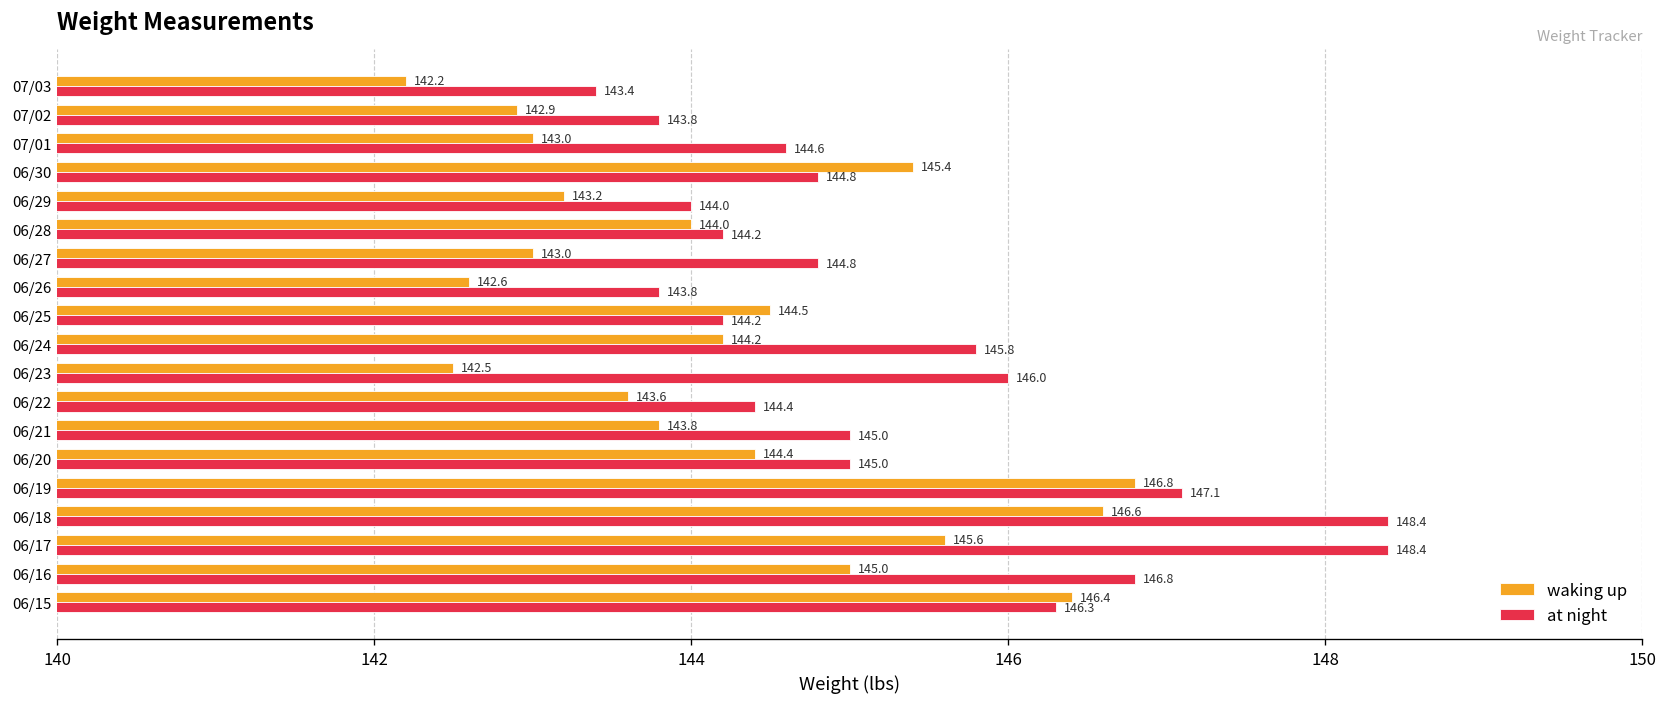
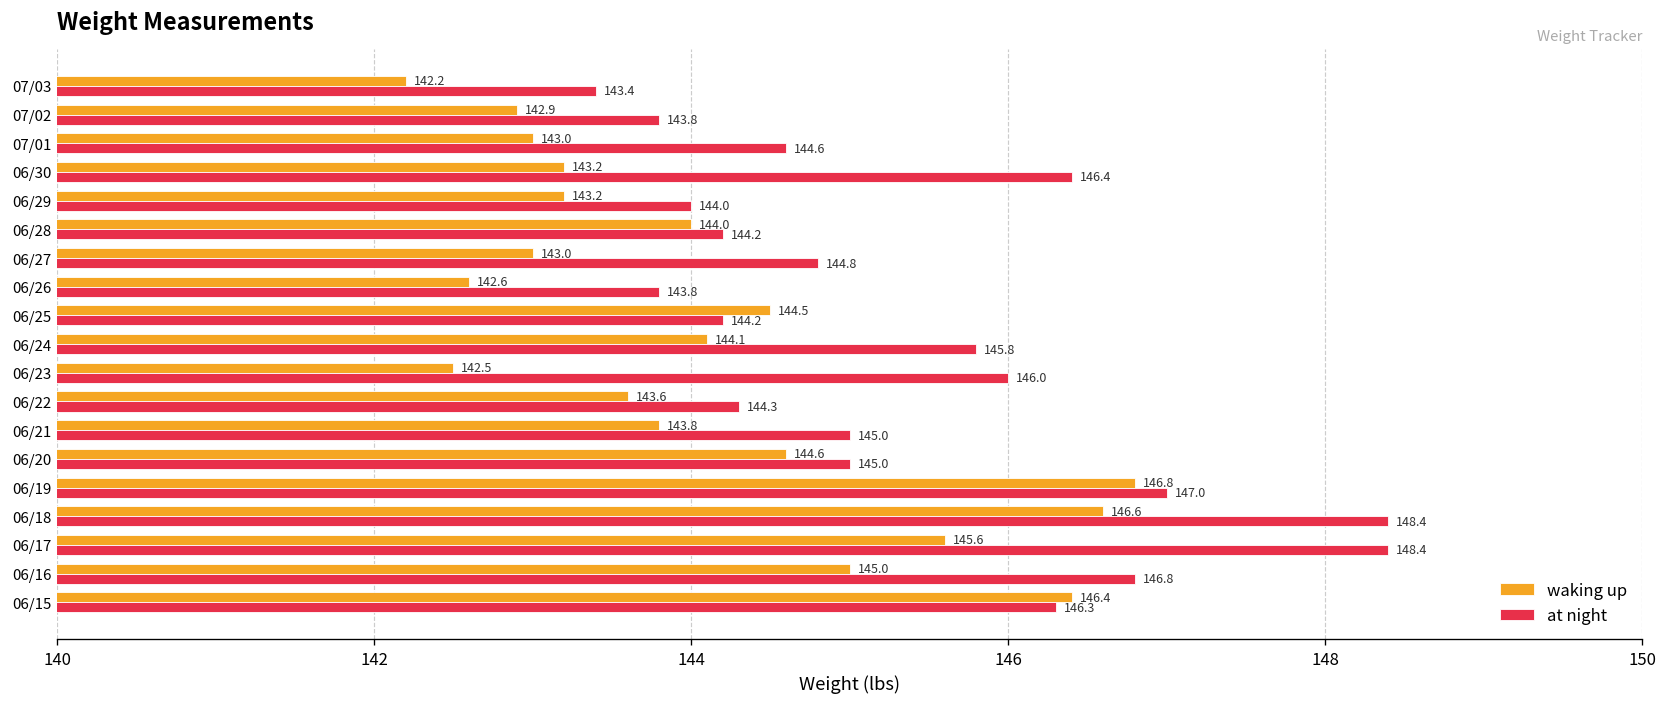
waking up, 06/30: 145.4 -> 143.2
at night, 06/30: 144.8 -> 146.4
waking up, 06/24: 144.2 -> 144.1
at night, 06/22: 144.4 -> 144.3
waking up, 06/20: 144.4 -> 144.6
at night, 06/19: 147.1 -> 147.0
